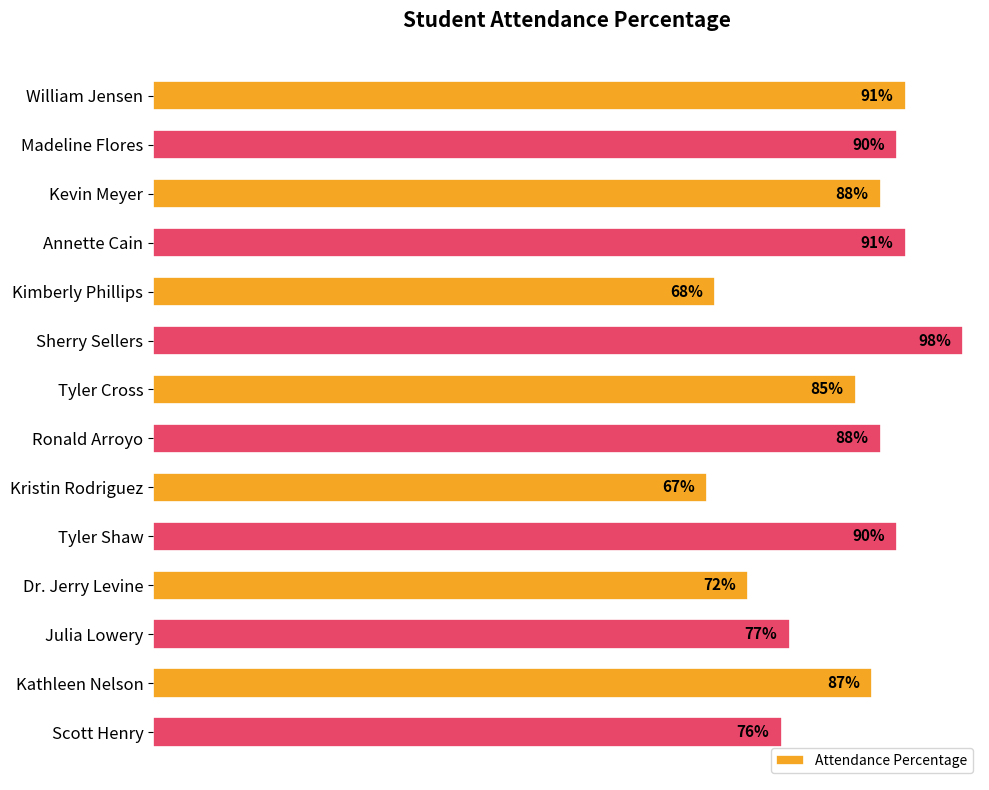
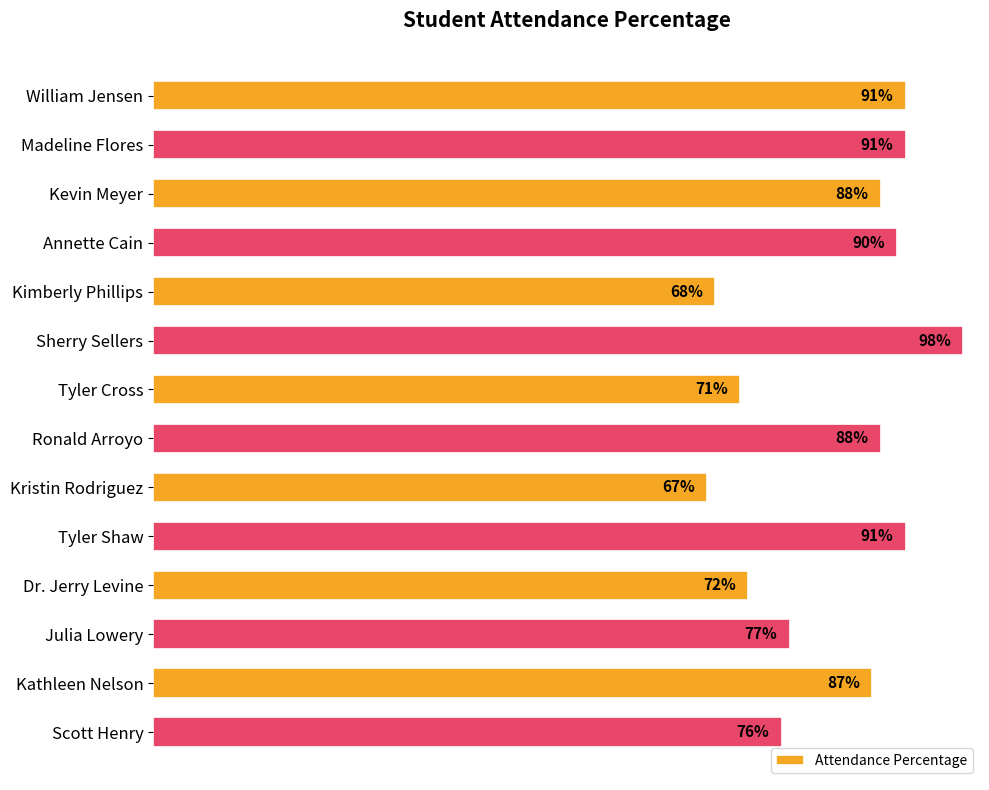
Madeline Flores: 90% -> 91%
Annette Cain: 91% -> 90%
Tyler Cross: 85% -> 71%
Tyler Shaw: 90% -> 91%
